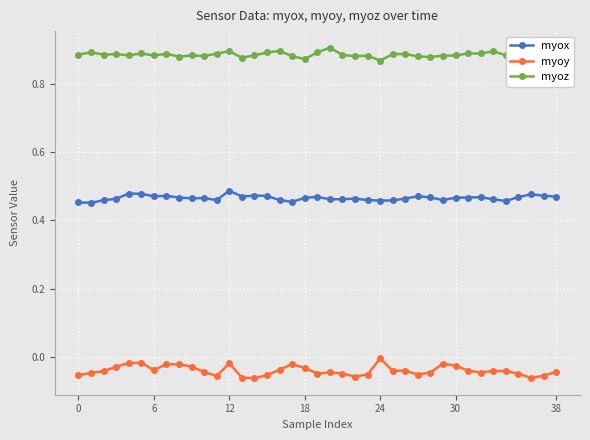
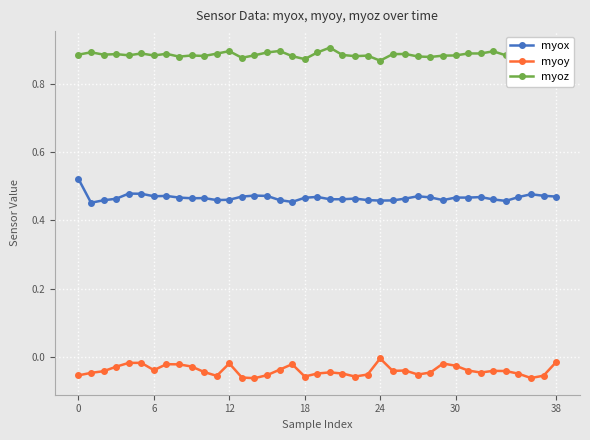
myox, 0: 0.45 -> 0.52
myox, 12: 0.49 -> 0.46
myoy, 18: -0.03 -> -0.06
myoy, 38: -0.04 -> -0.02
